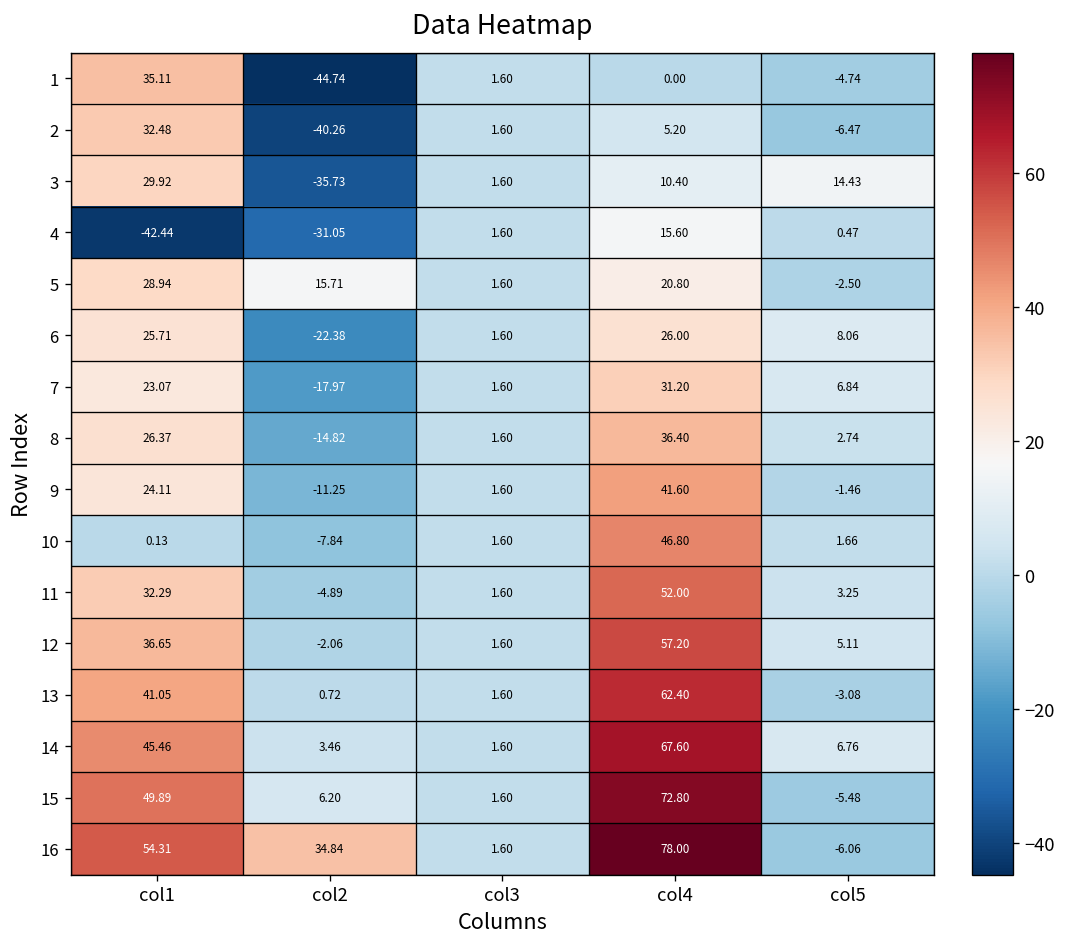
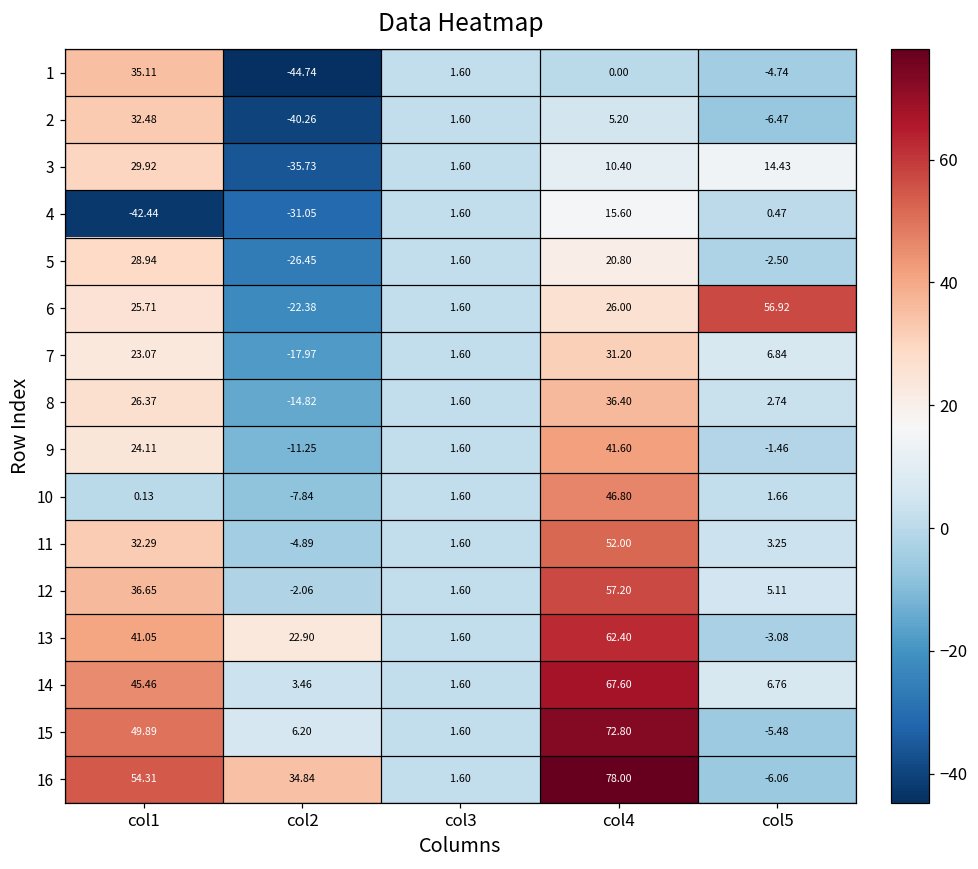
5, col2: 15.71 -> -26.45
6, col5: 8.06 -> 56.92
13, col2: 0.72 -> 22.90
